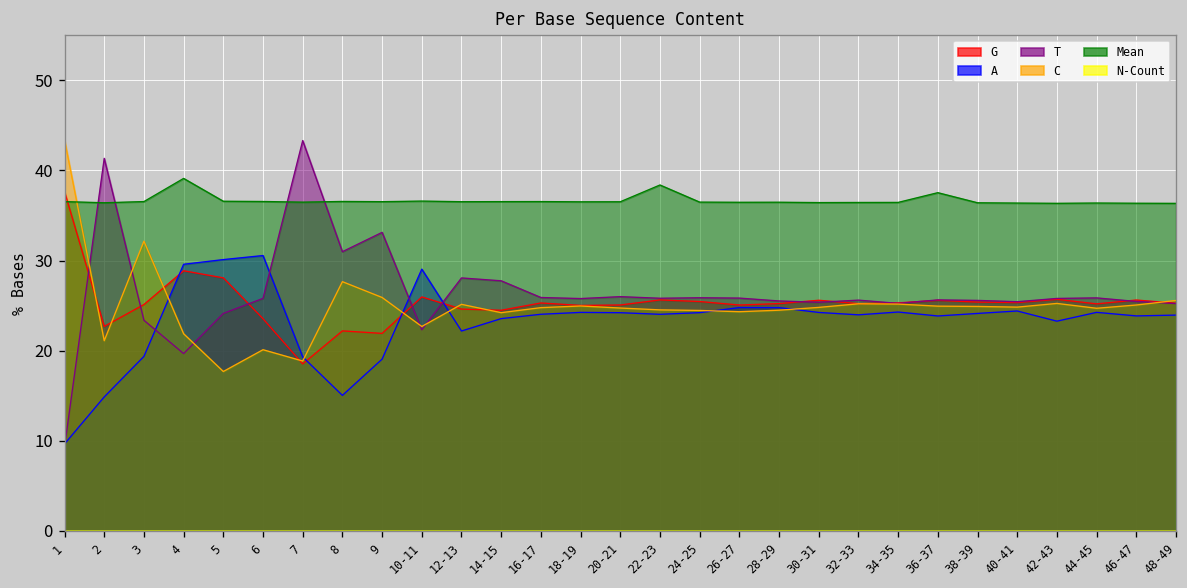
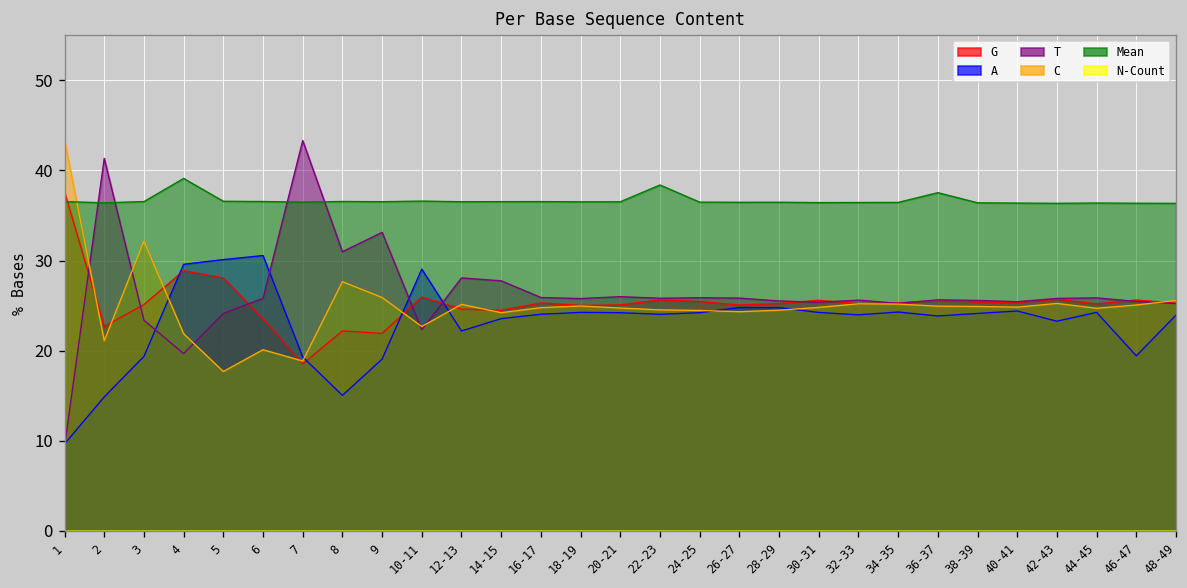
A, 46-47: 24 -> 19
